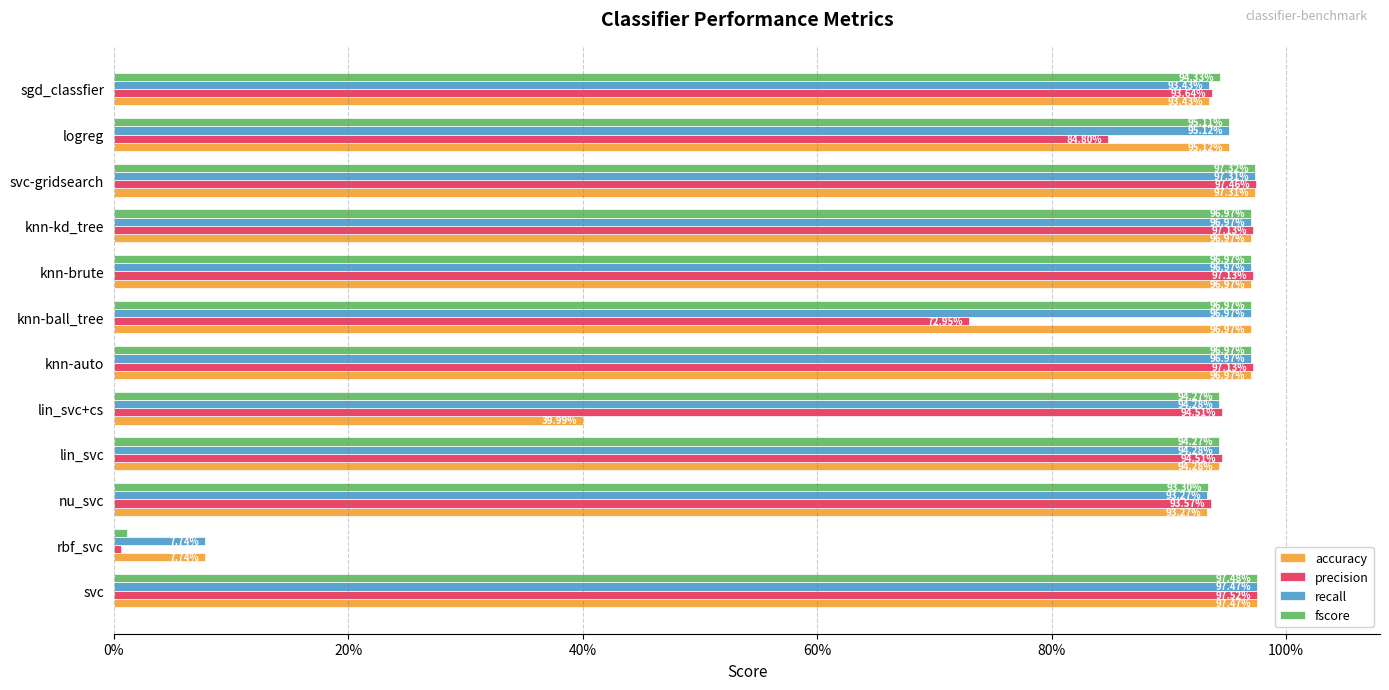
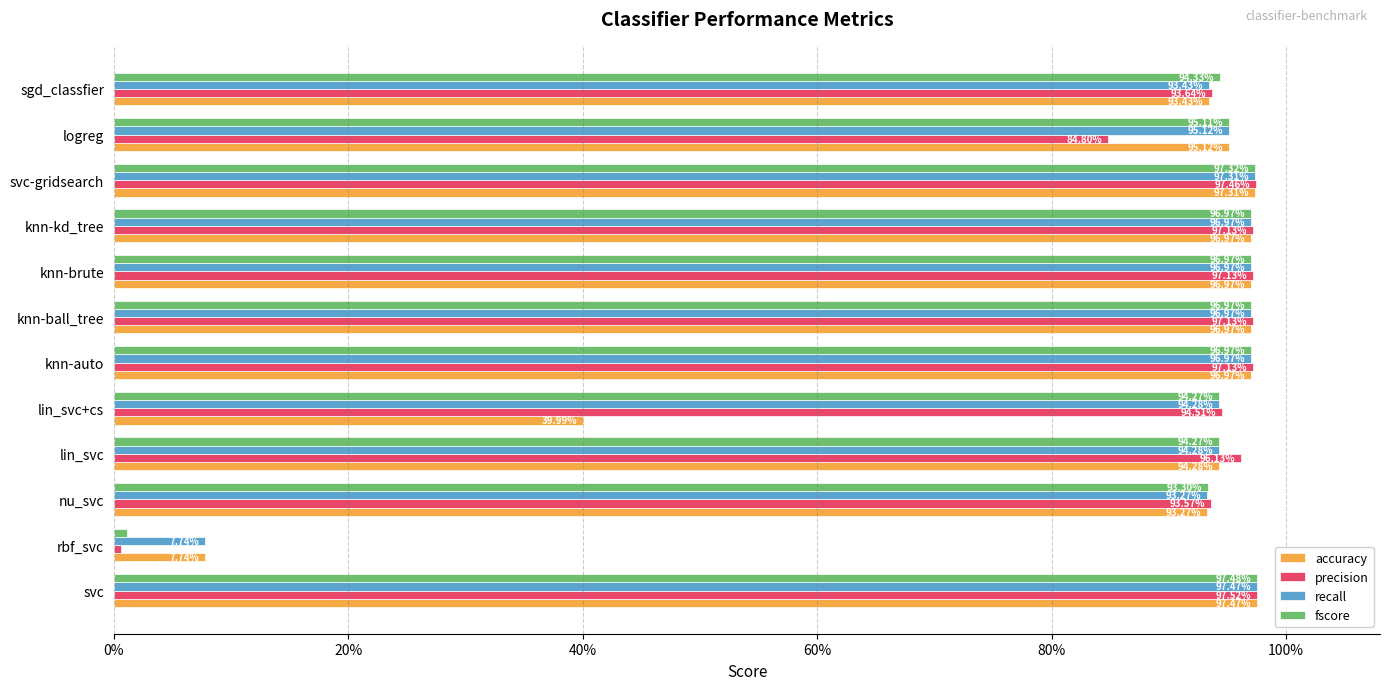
precision, knn-ball_tree: 72.95% -> 97.13%
precision, lin_svc: 94.51% -> 96.13%
